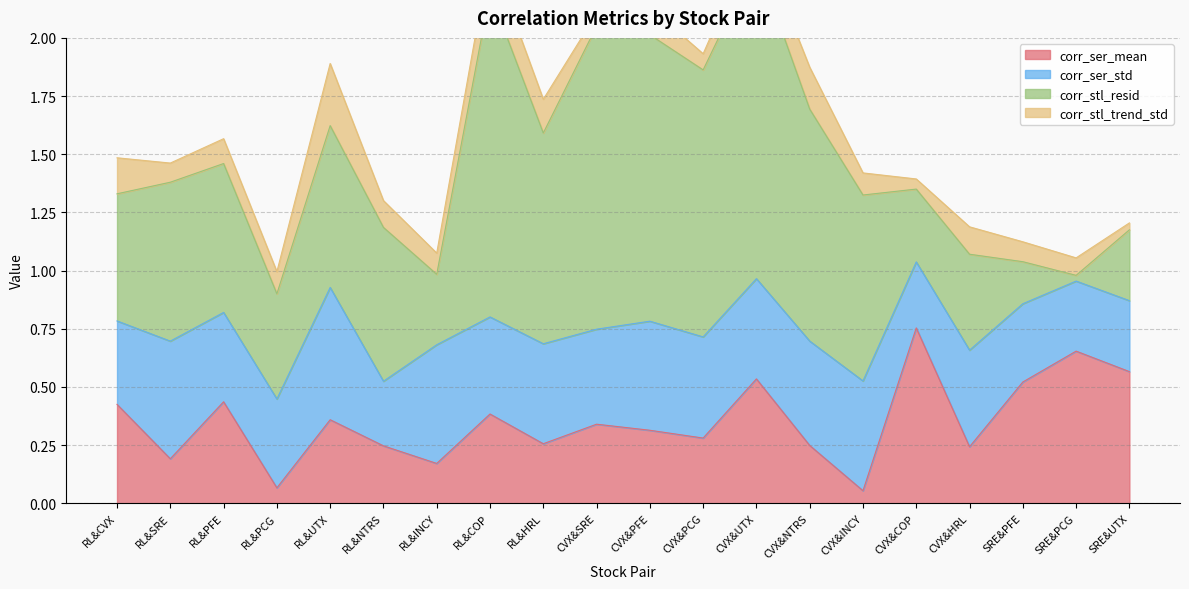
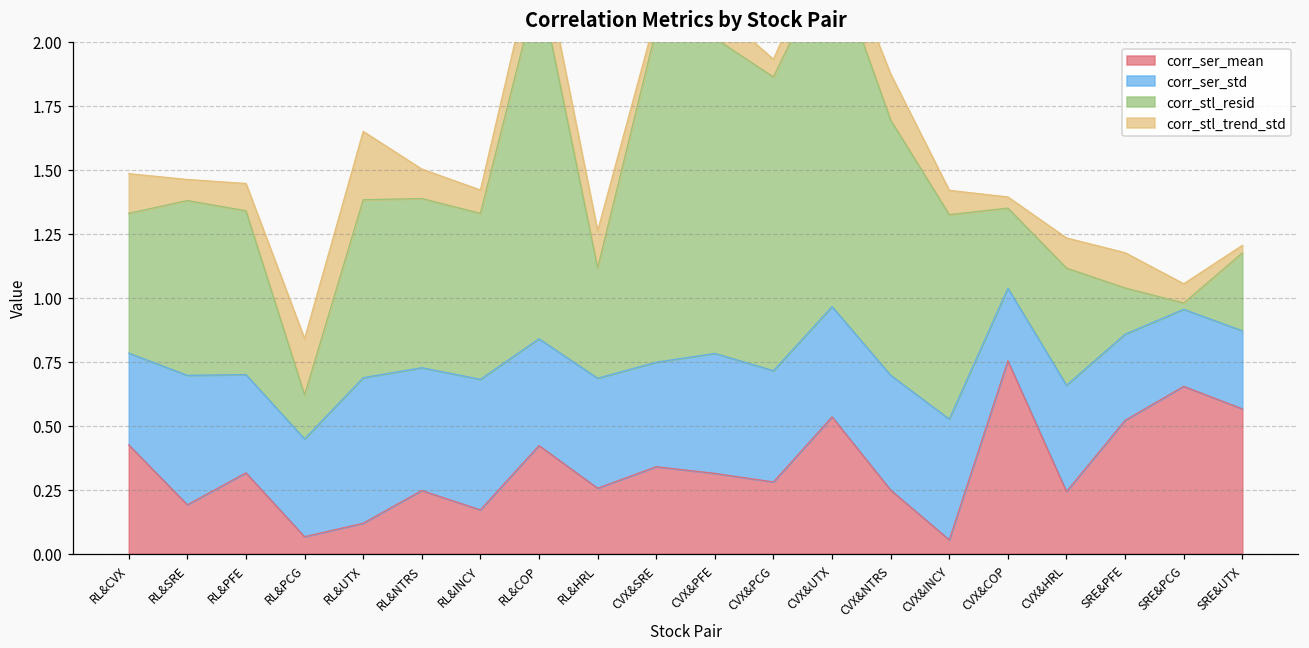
corr_ser_mean, RL&PFE: 0.44 -> 0.32
corr_stl_resid, RL&PCG: 0.45 -> 0.17
corr_stl_trend_std, RL&PCG: 0.10 -> 0.22
corr_ser_mean, RL&UTX: 0.36 -> 0.12
corr_ser_std, RL&NTRS: 0.28 -> 0.48
corr_stl_resid, RL&INCY: 0.30 -> 0.65
corr_ser_mean, RL&COP: 0.38 -> 0.42
corr_stl_resid, RL&HRL: 0.91 -> 0.43
corr_stl_resid, CVX&HRL: 0.41 -> 0.46
corr_stl_trend_std, SRE&PFE: 0.09 -> 0.14
